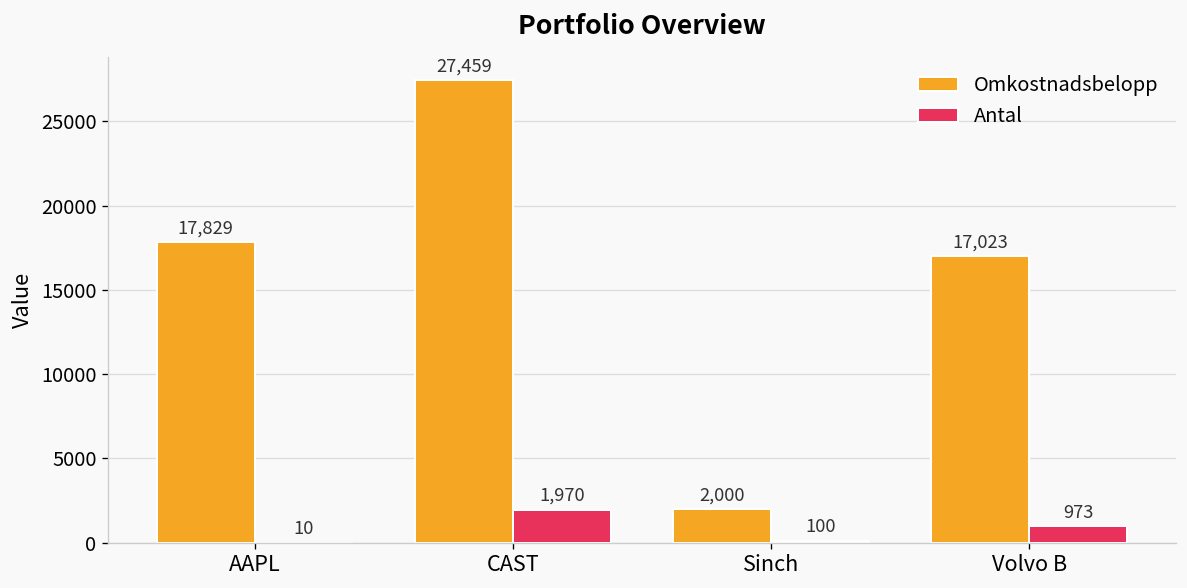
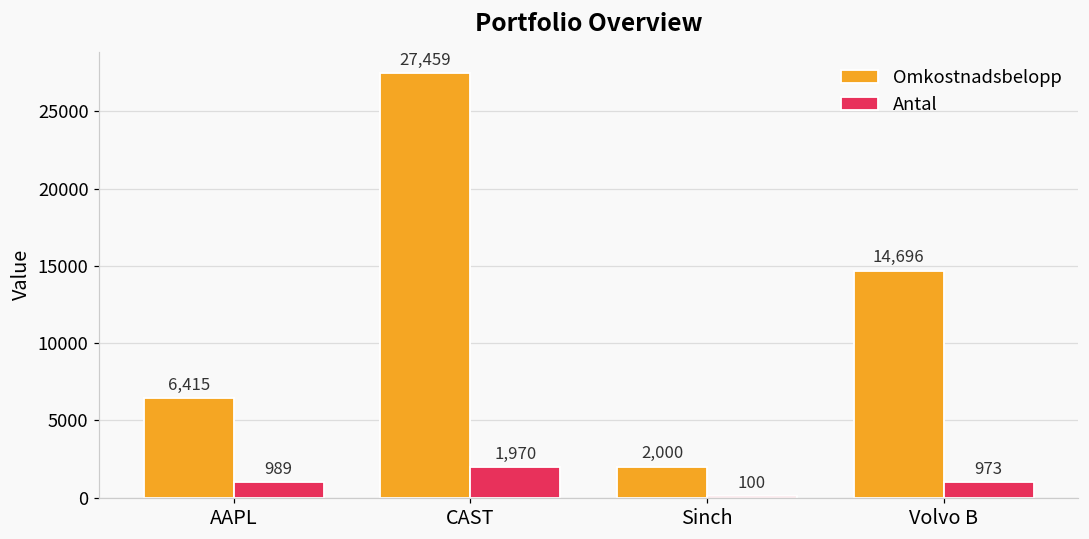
Omkostnadsbelopp, AAPL: 17,829 -> 6,415
Antal, AAPL: 10 -> 989
Omkostnadsbelopp, Volvo B: 17,023 -> 14,696
